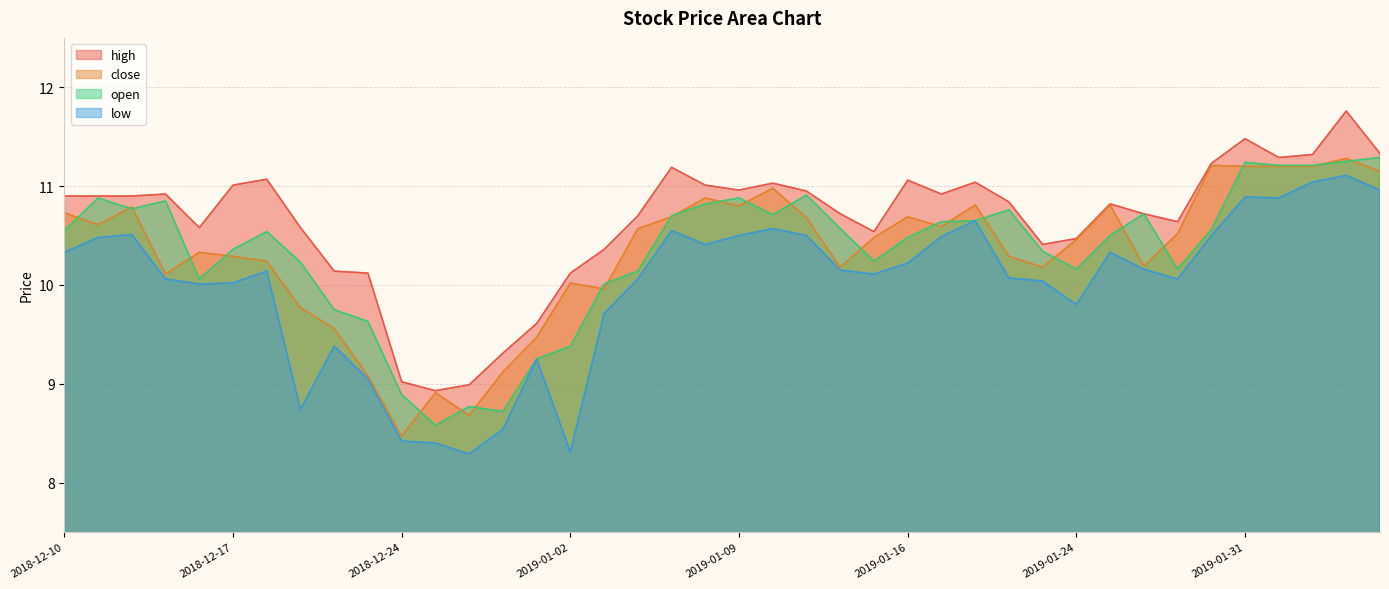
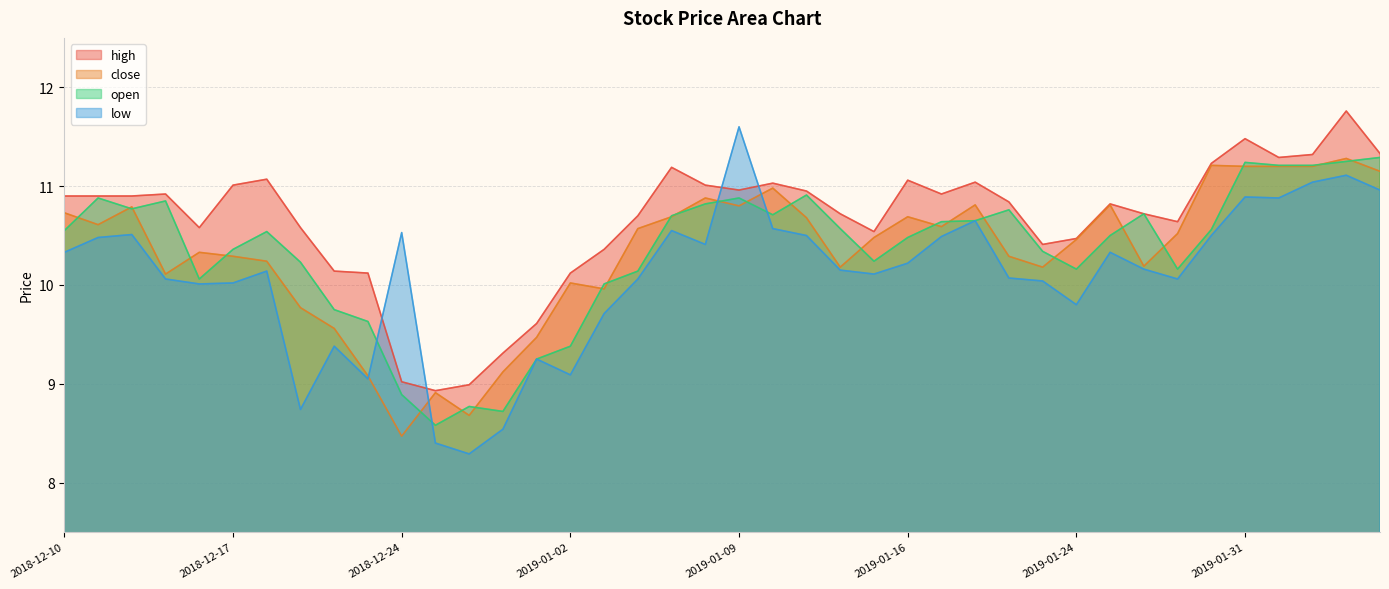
low, 2018-12-24: 8.4 -> 10.5
low, 2019-01-02: 8.3 -> 9.1
low, 2019-01-09: 10.5 -> 11.6
